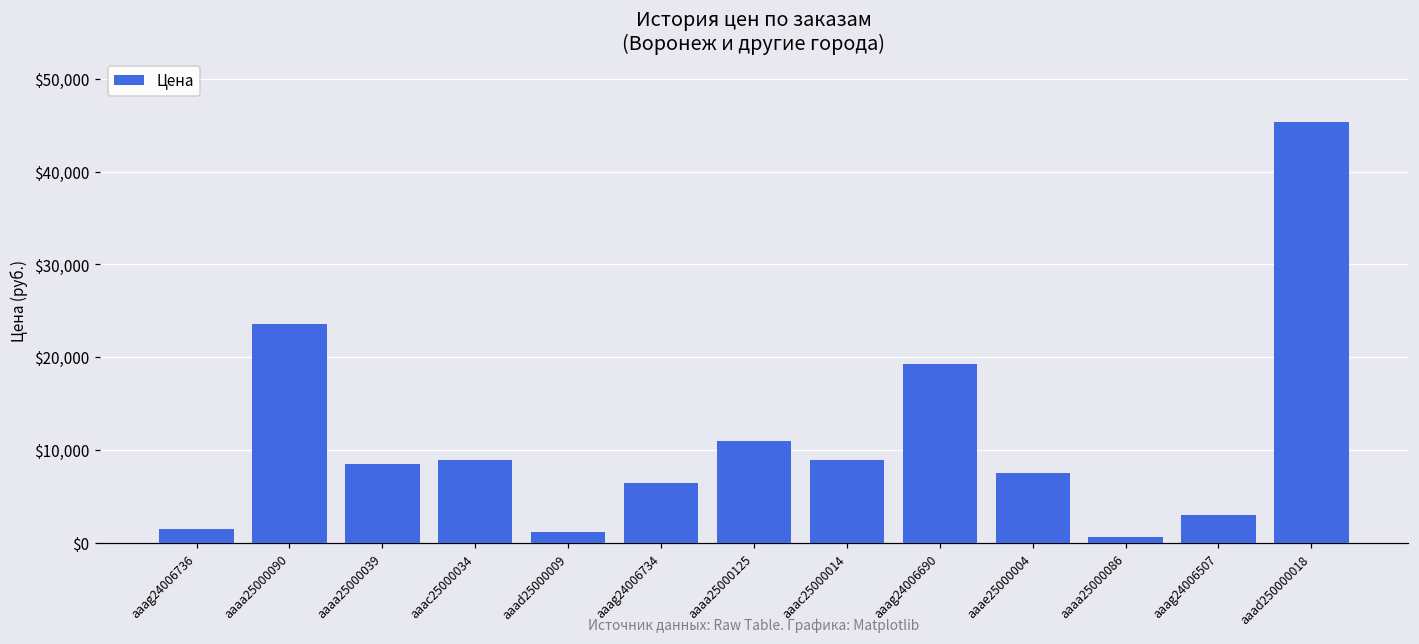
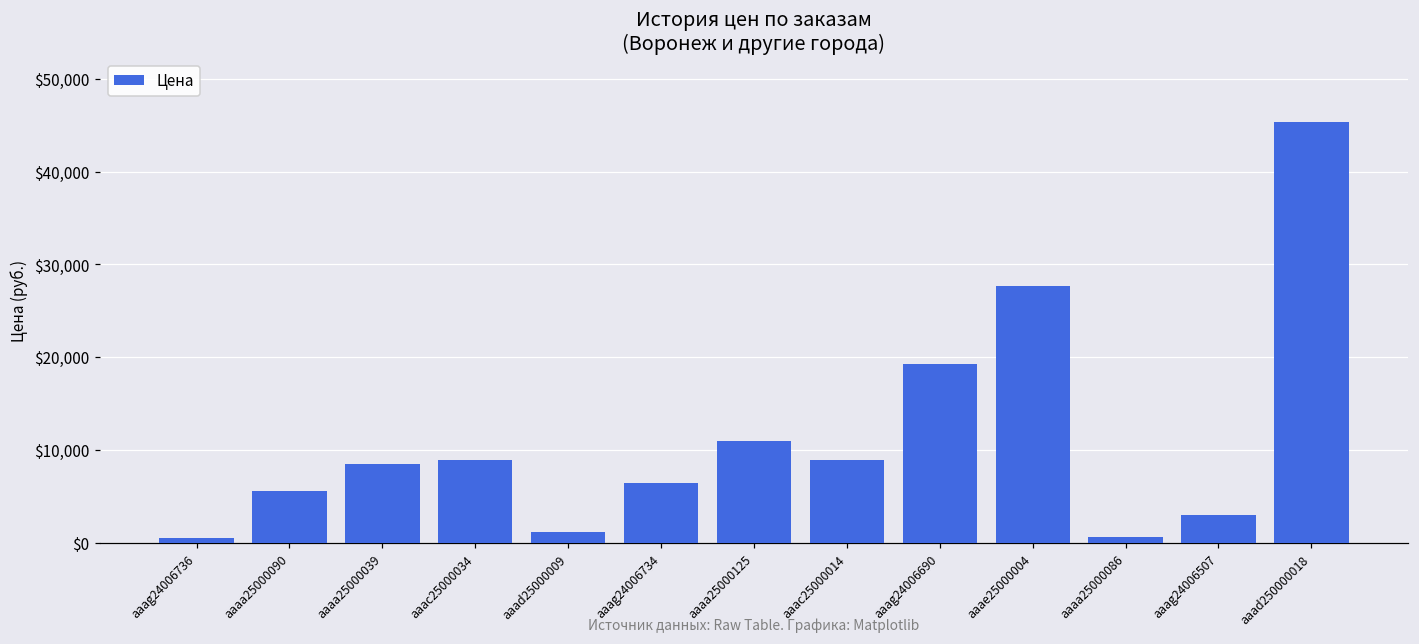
aaag24006736: $2,000 -> $1,000
aaaa25000090: $24,000 -> $6,000
aaae25000004: $7,000 -> $28,000
